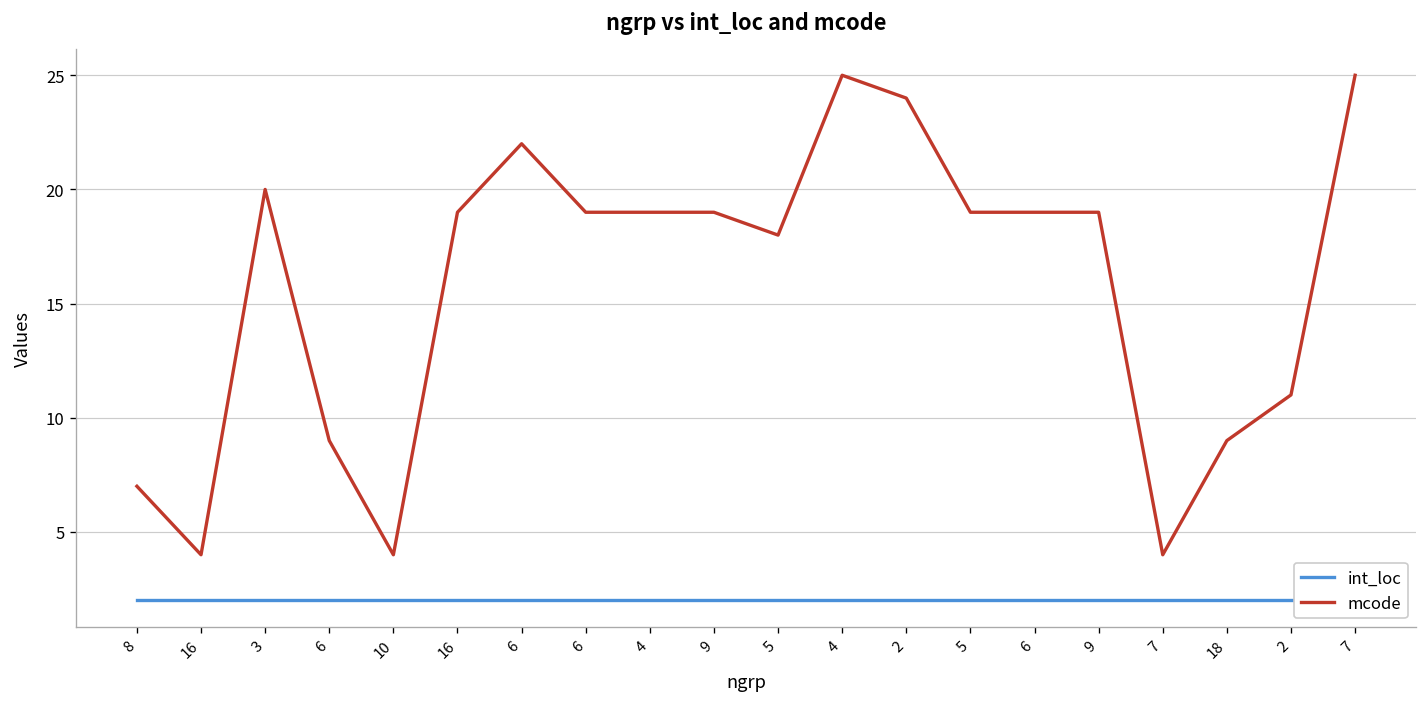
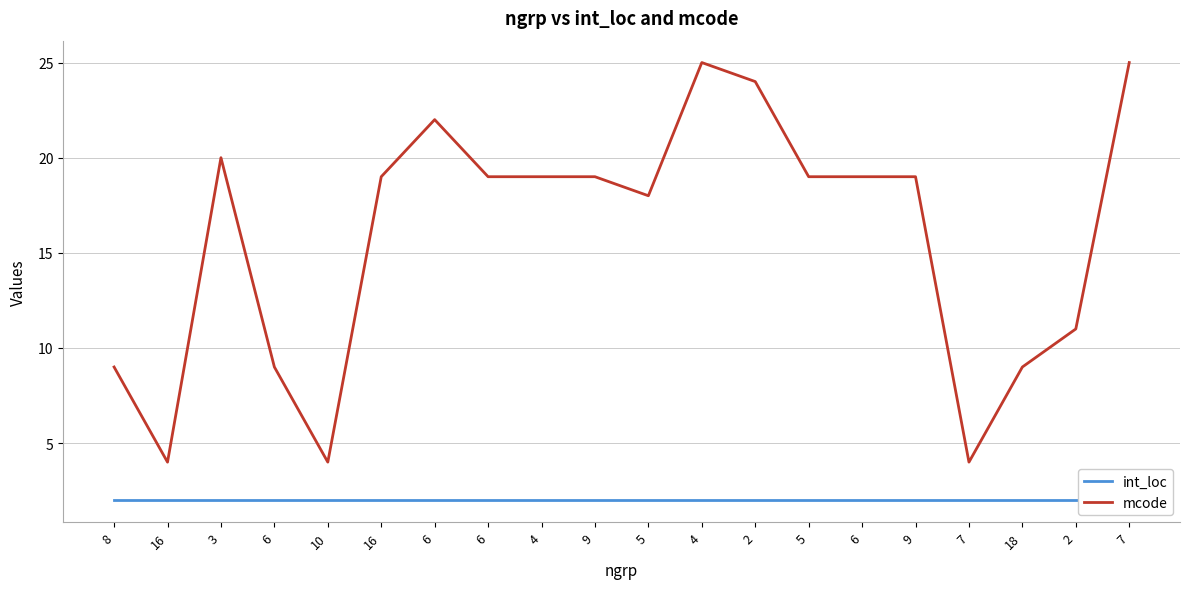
mcode, 8: 7 -> 9
